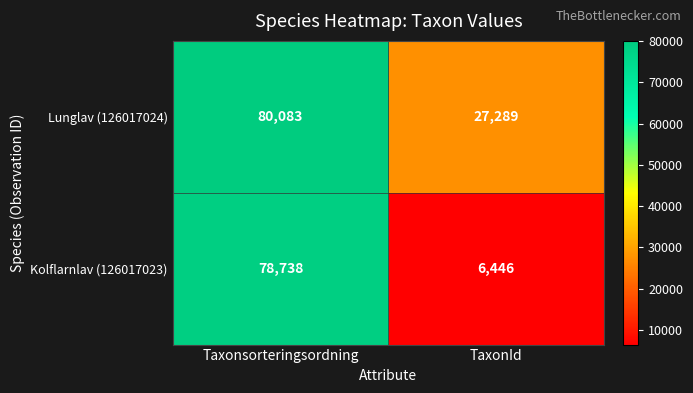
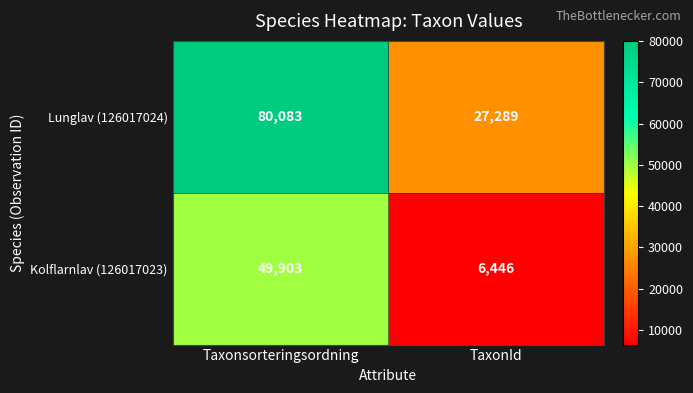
Kolflarnlav (126017023), Taxonsorteringsordning: 78,738 -> 49,903
